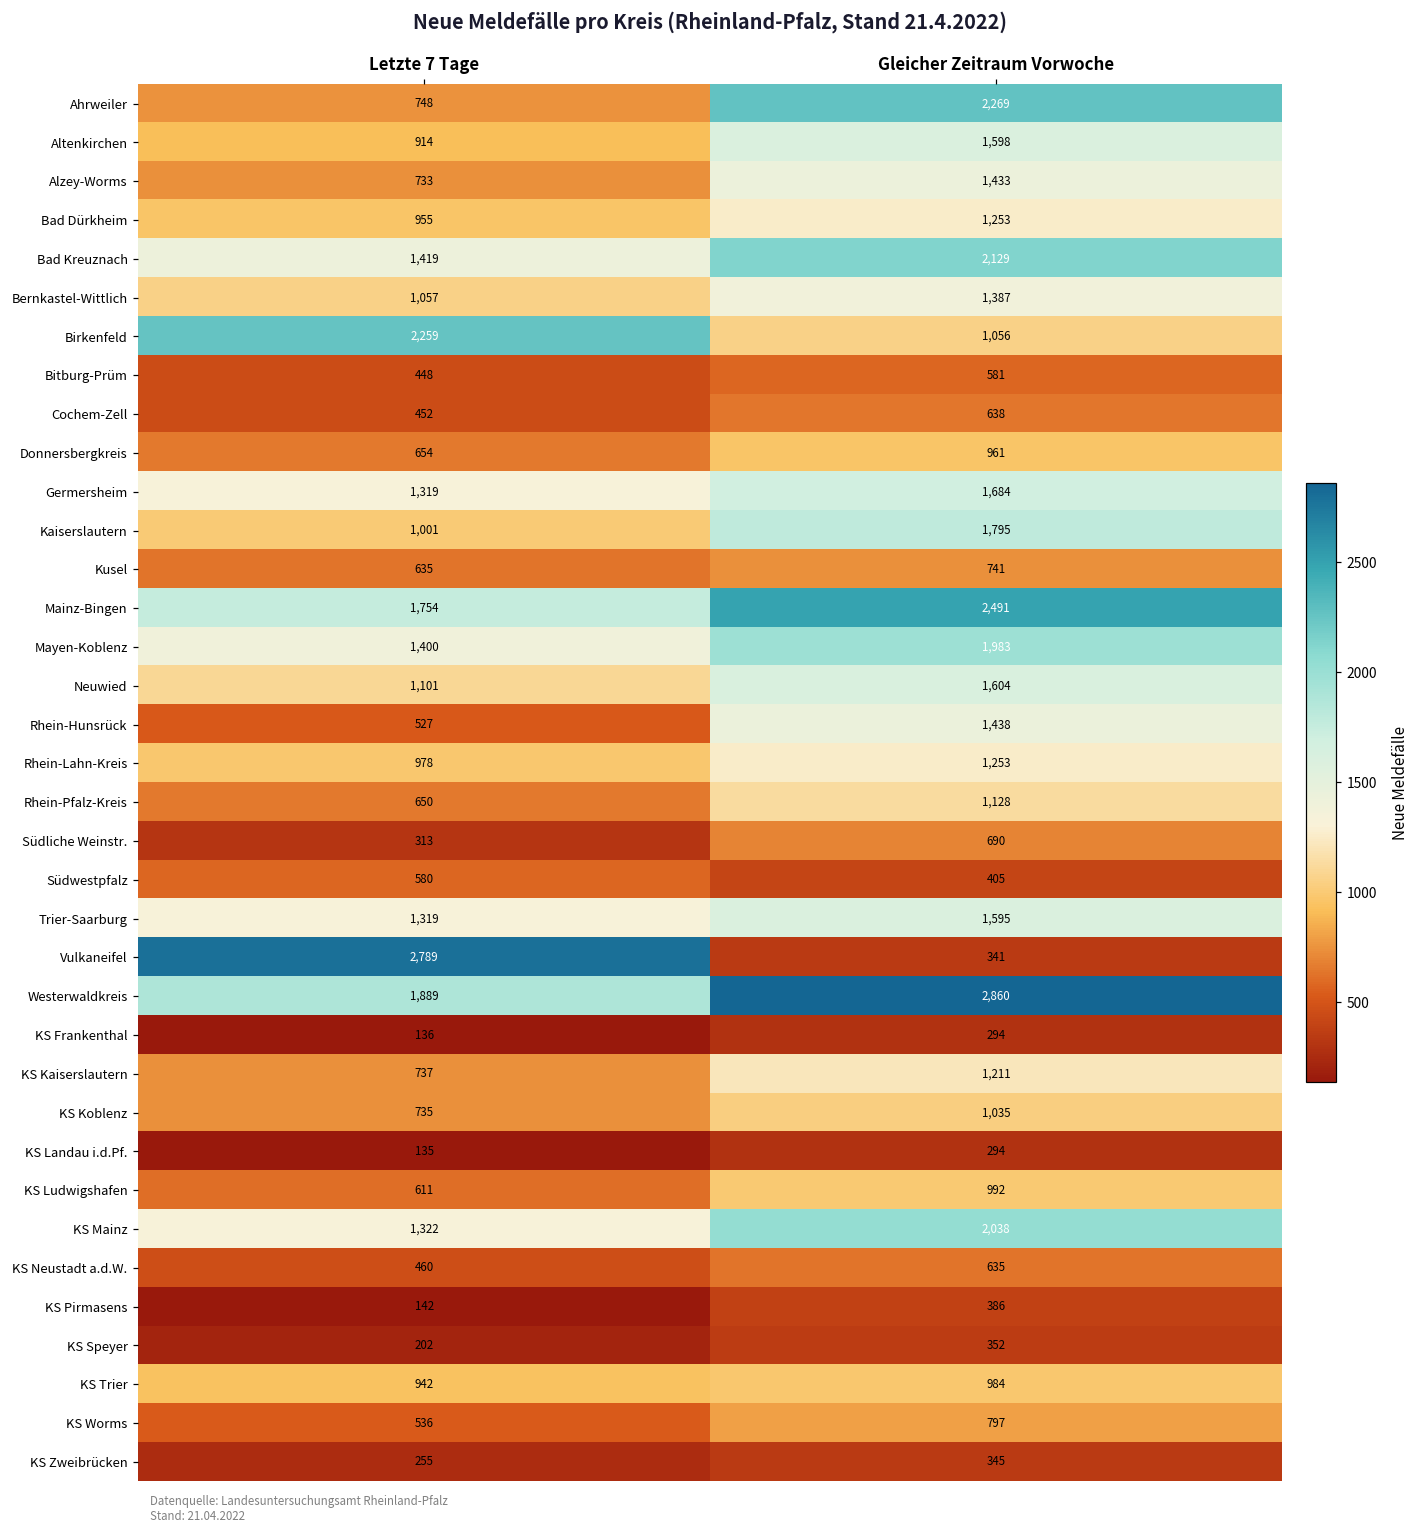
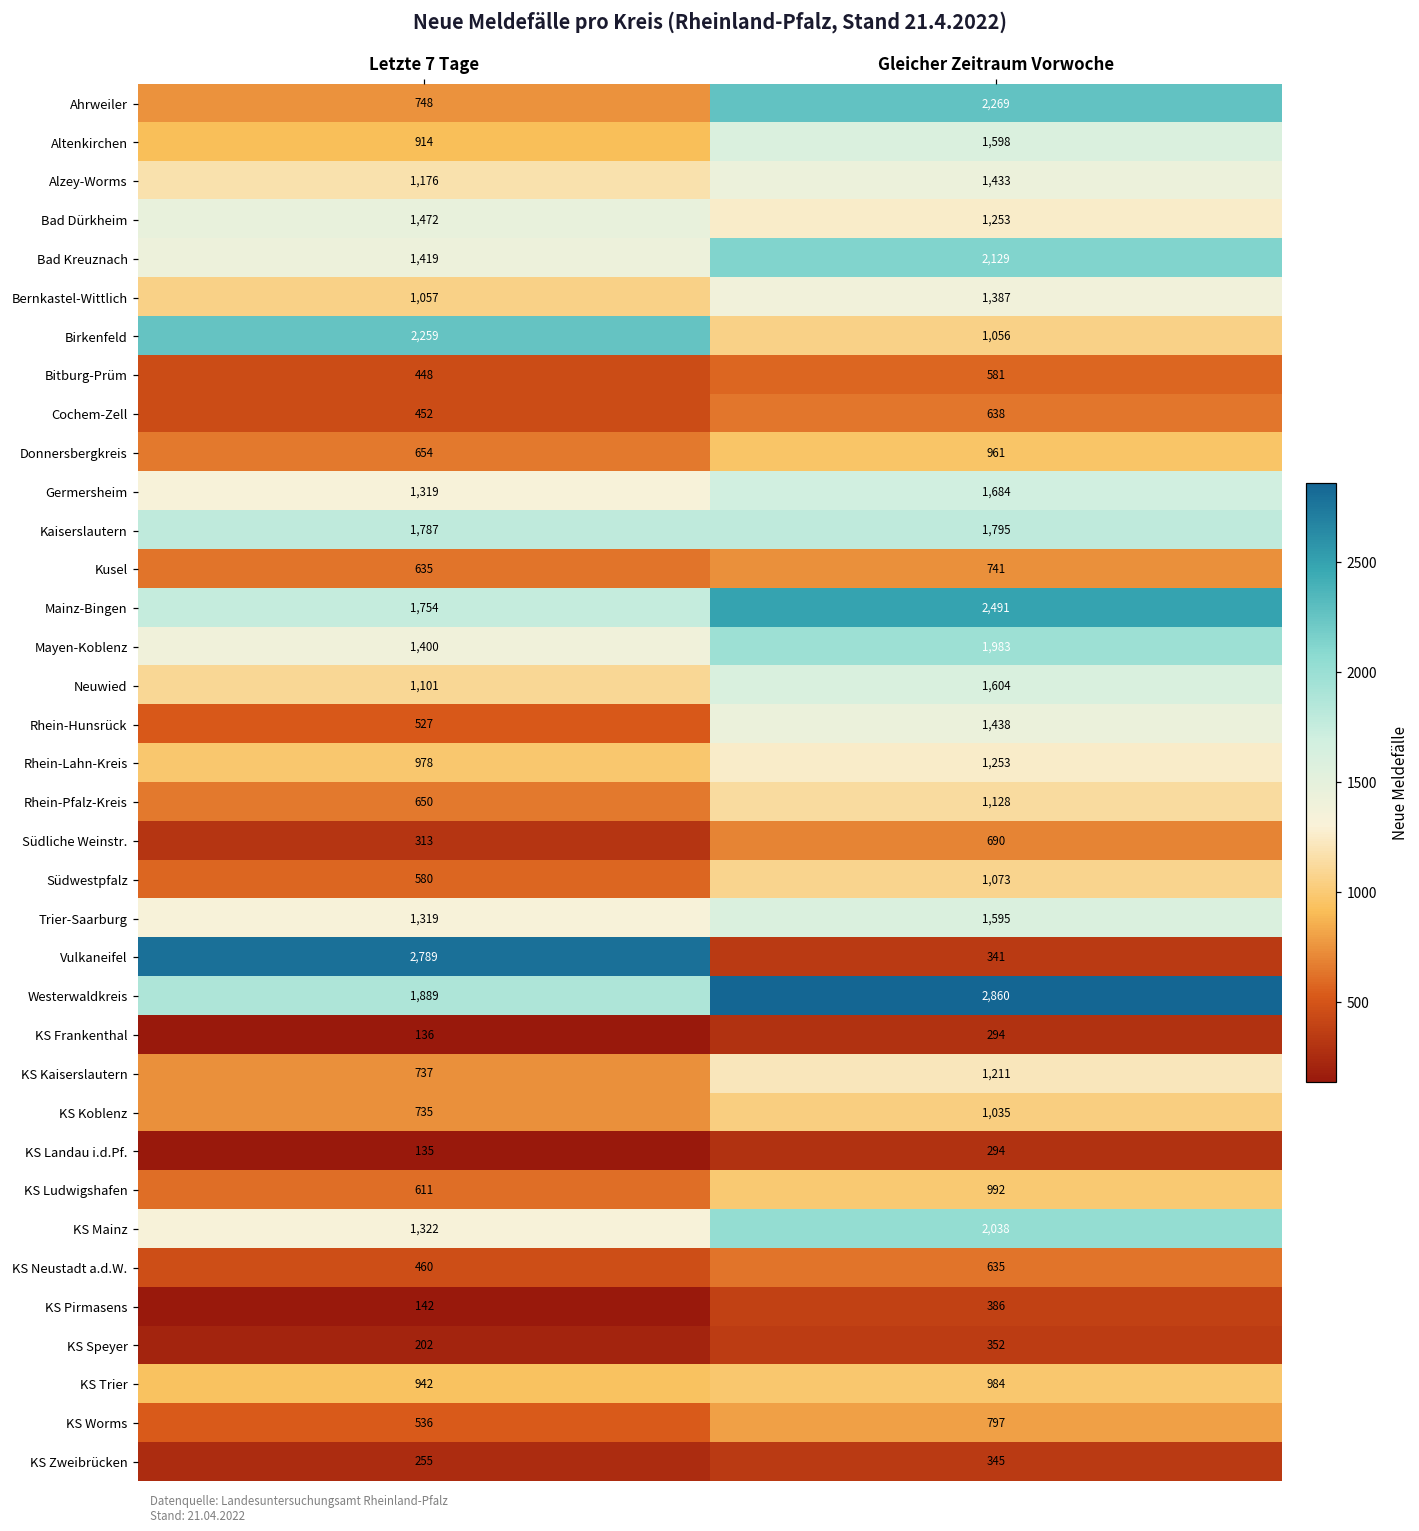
Alzey-Worms, Letzte 7 Tage: 733 -> 1,176
Bad Dürkheim, Letzte 7 Tage: 955 -> 1,472
Kaiserslautern, Letzte 7 Tage: 1,001 -> 1,787
Südwestpfalz, Gleicher Zeitraum Vorwoche: 405 -> 1,073
